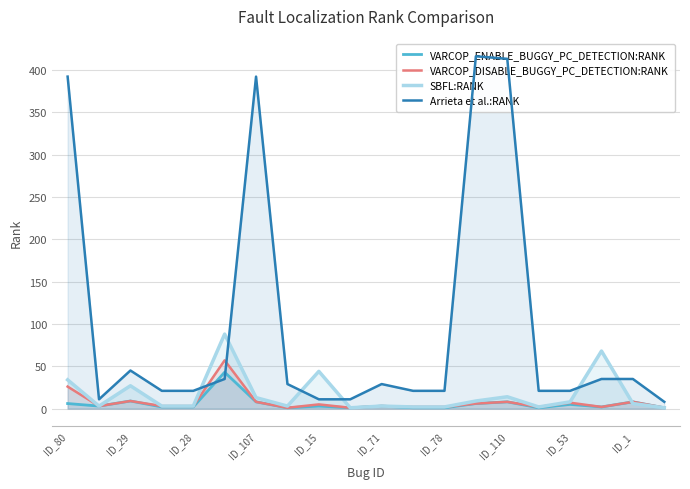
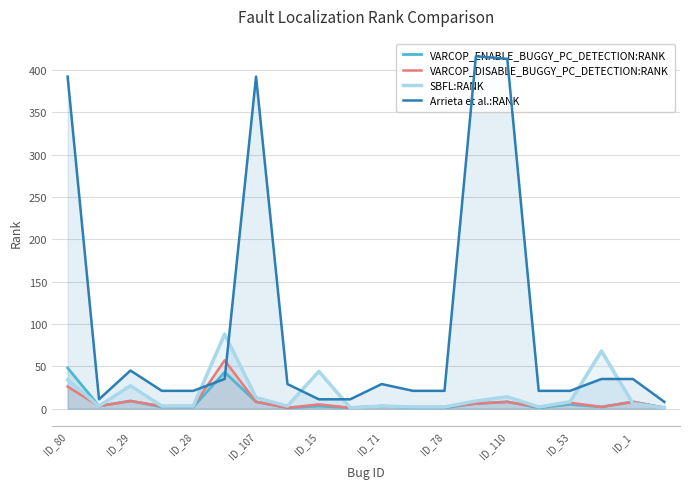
VARCOP_ENABLE_BUGGY_PC_DETECTION:RANK, ID_80: 10 -> 50
